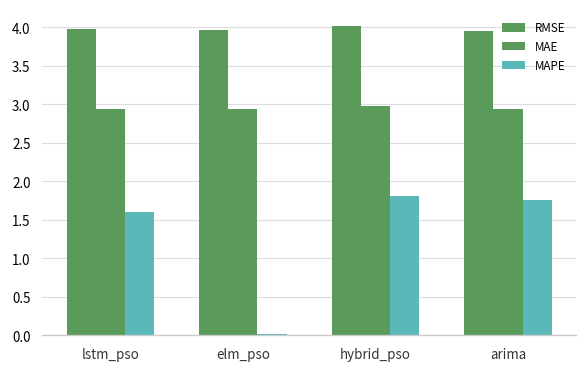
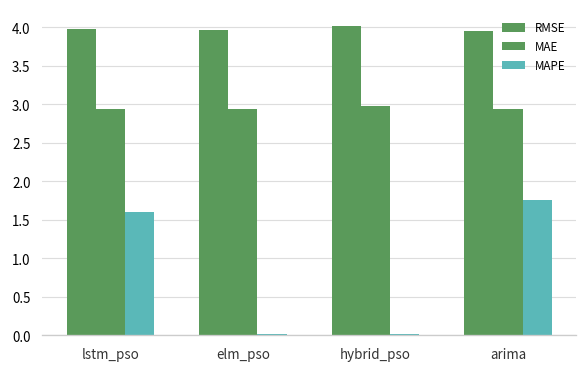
MAPE, hybrid_pso: 1.8 -> 0.0
